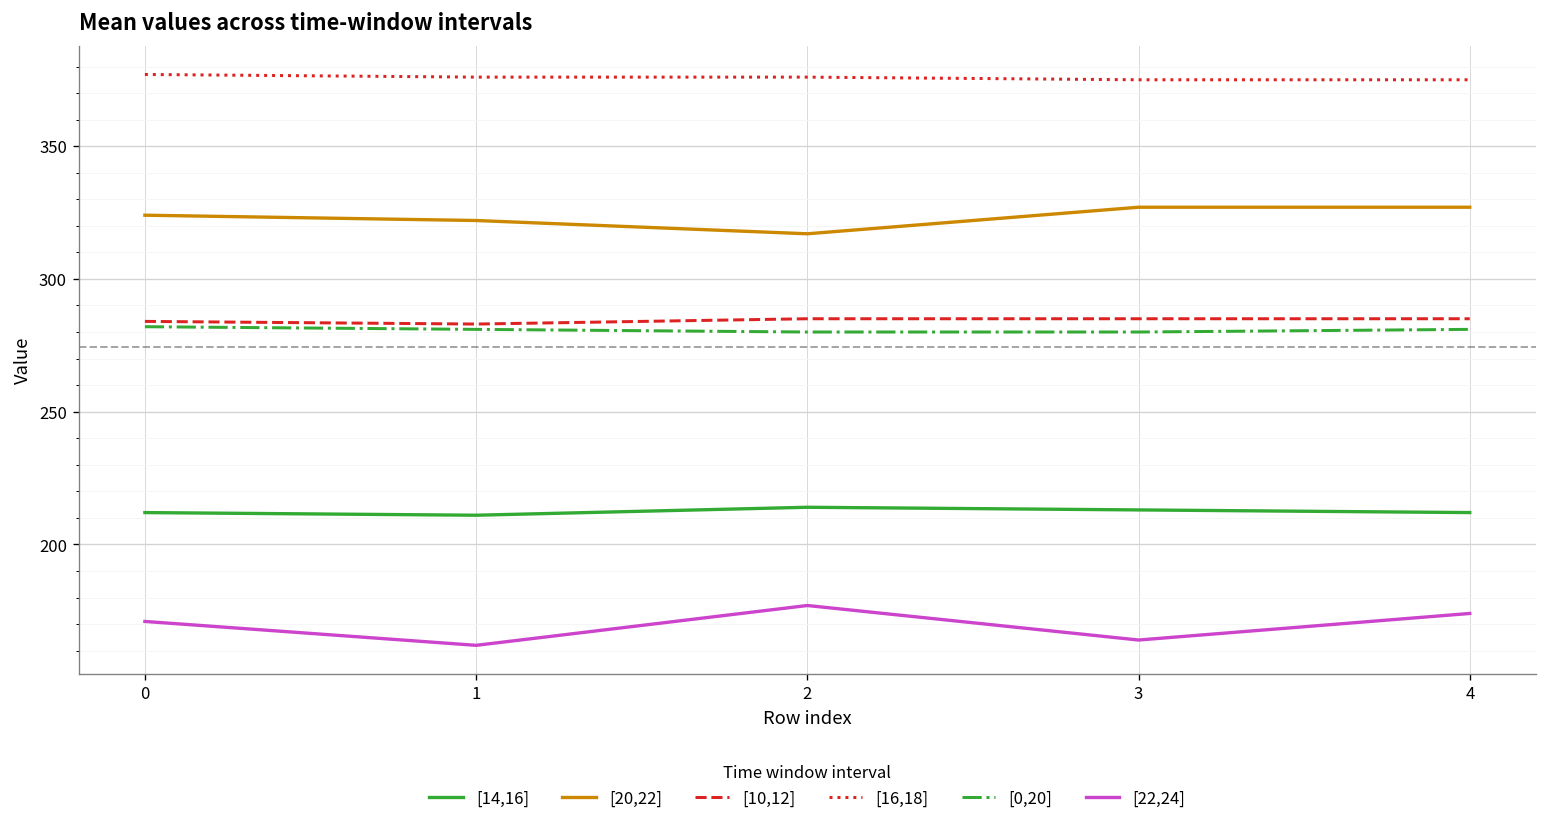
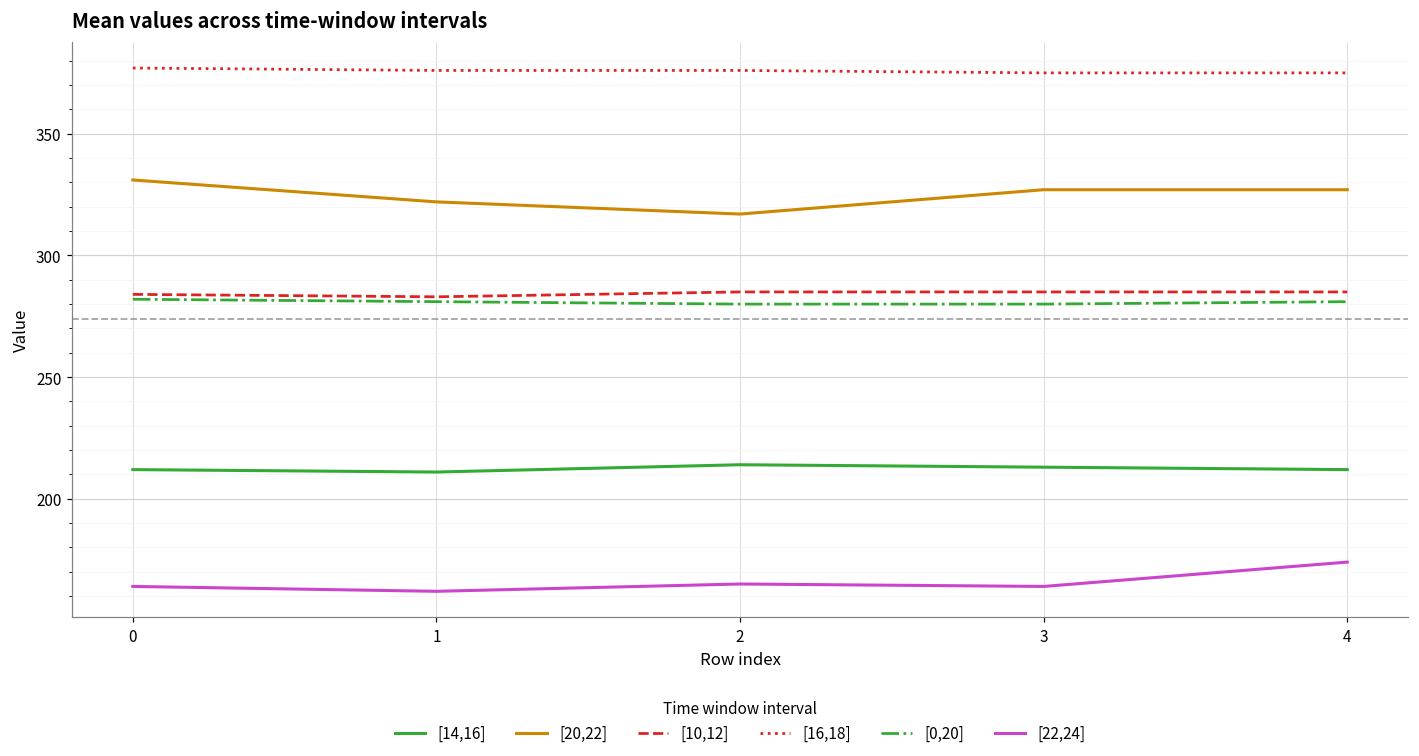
[20,22], 0: 324 -> 331
[22,24], 0: 171 -> 164
[22,24], 2: 177 -> 165
